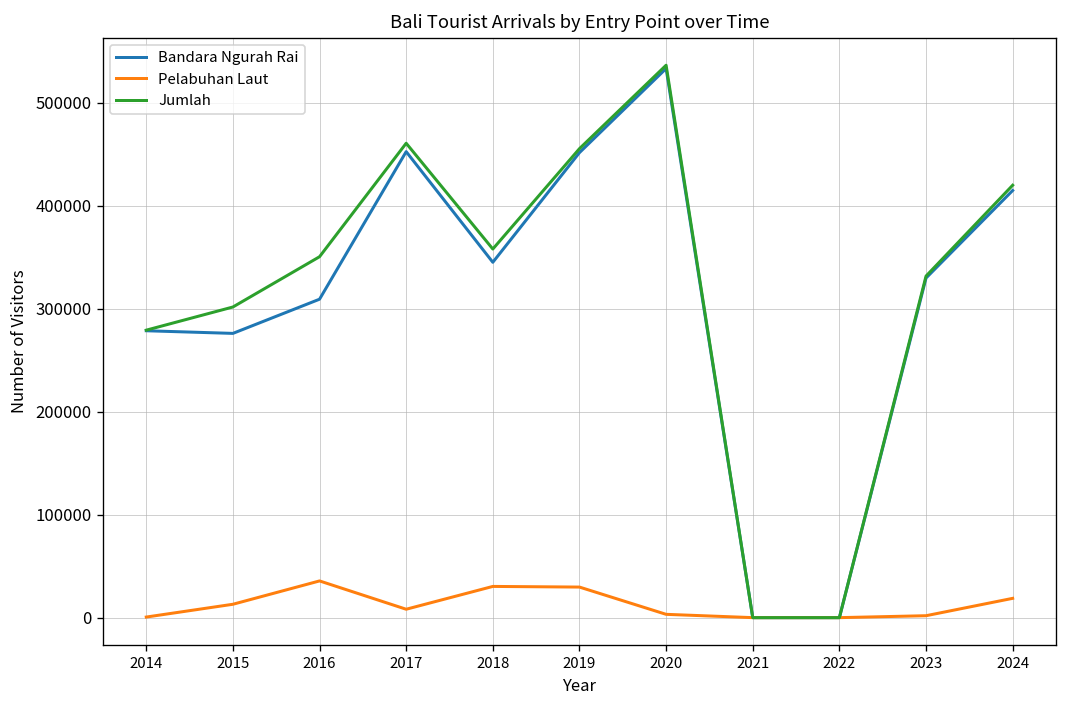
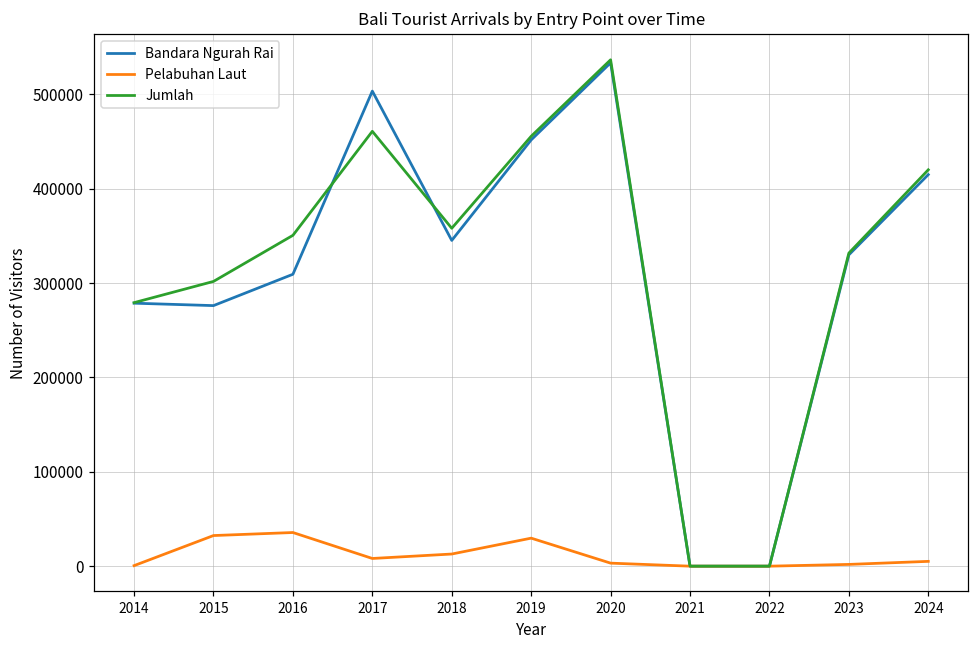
Pelabuhan Laut, 2015: 10000 -> 30000
Bandara Ngurah Rai, 2017: 450000 -> 500000
Pelabuhan Laut, 2018: 30000 -> 10000
Pelabuhan Laut, 2024: 20000 -> 10000
